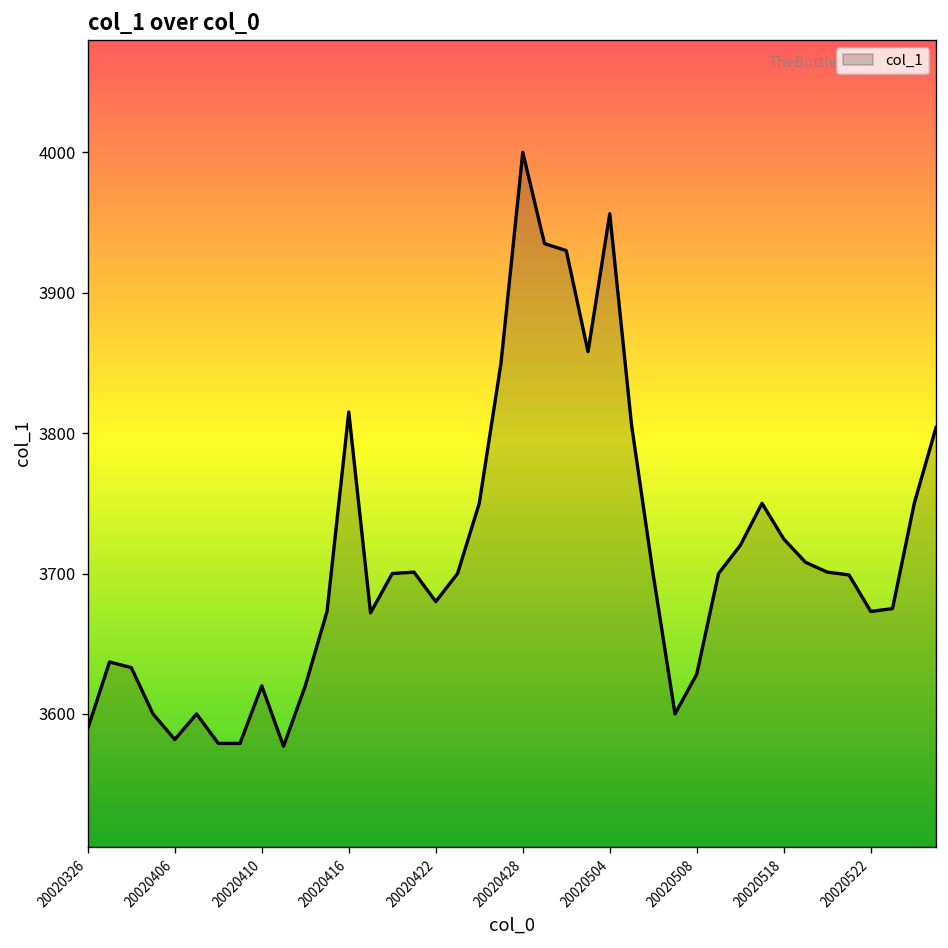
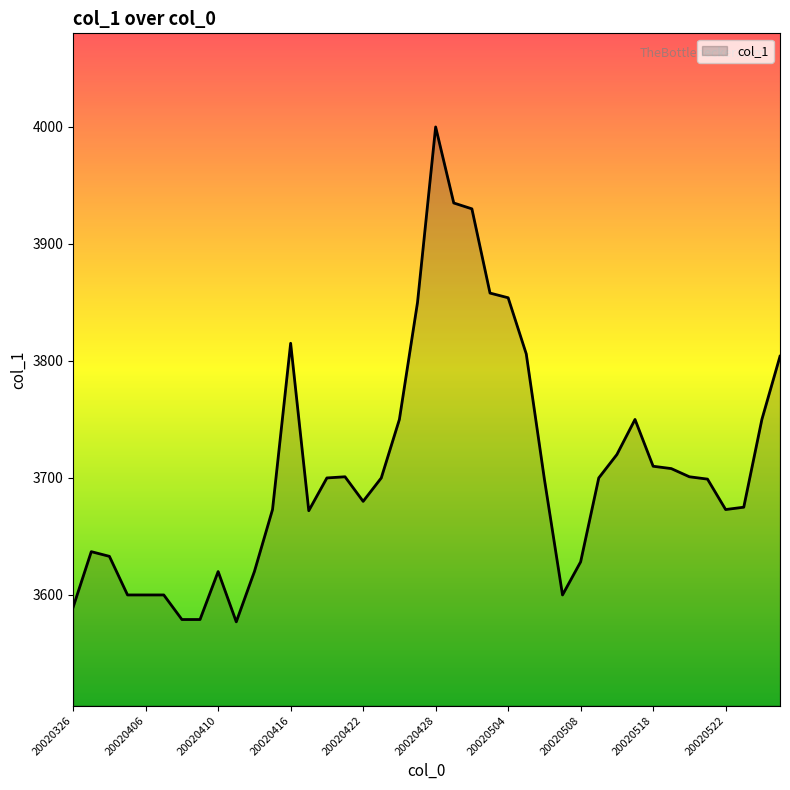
20020406: 3582 -> 3600
20020504: 3956 -> 3854
20020518: 3725 -> 3710
